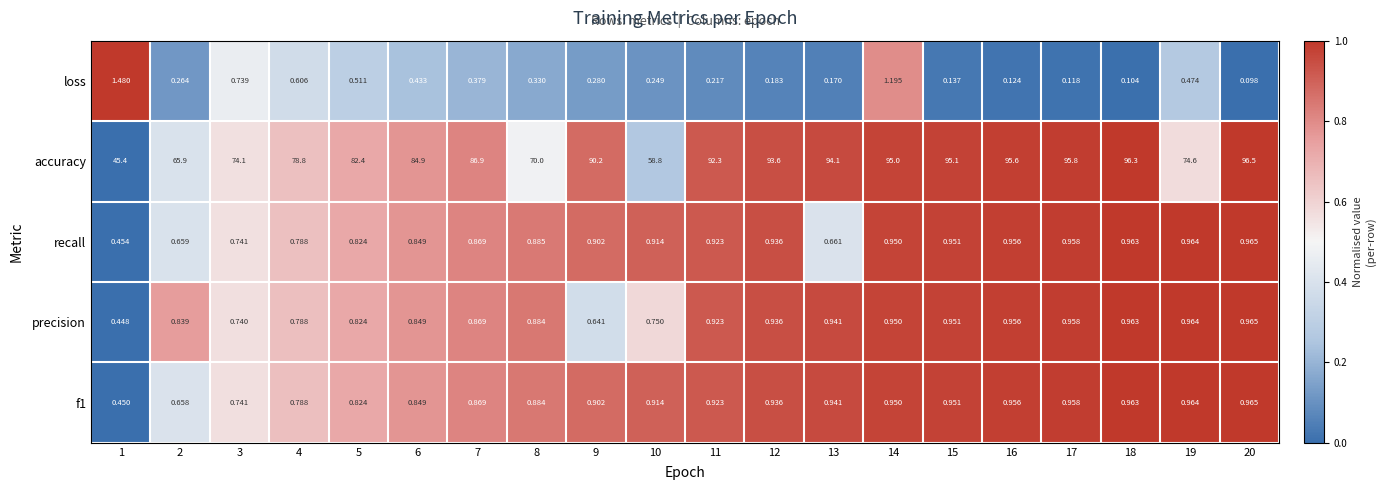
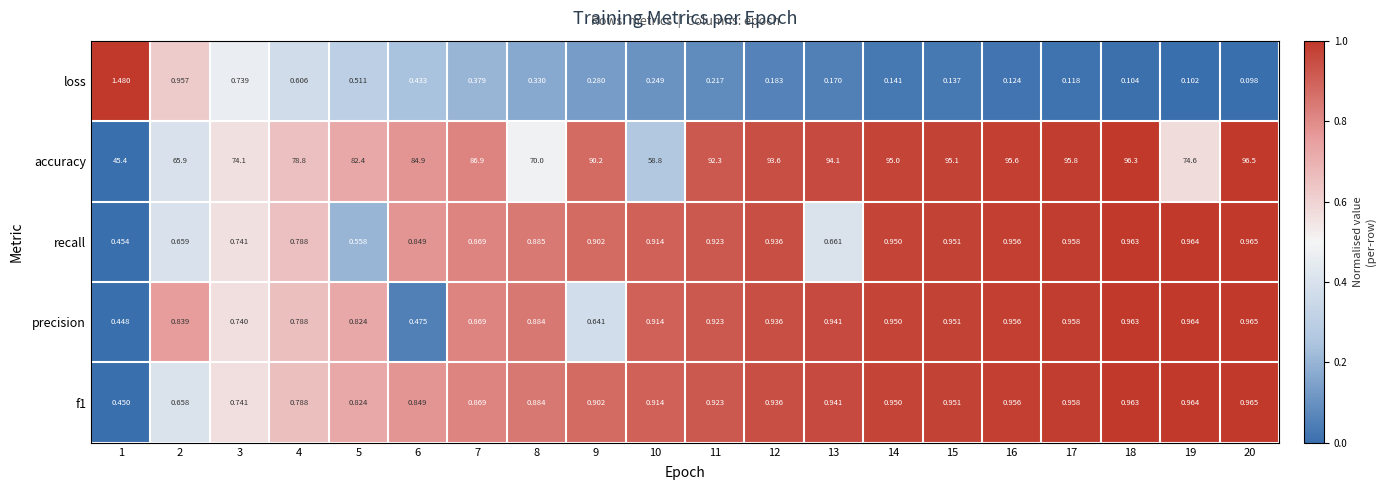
loss, 2: 0.264 -> 0.957
loss, 14: 1.195 -> 0.141
loss, 19: 0.474 -> 0.102
recall, 5: 0.824 -> 0.558
precision, 6: 0.849 -> 0.475
precision, 10: 0.750 -> 0.914
